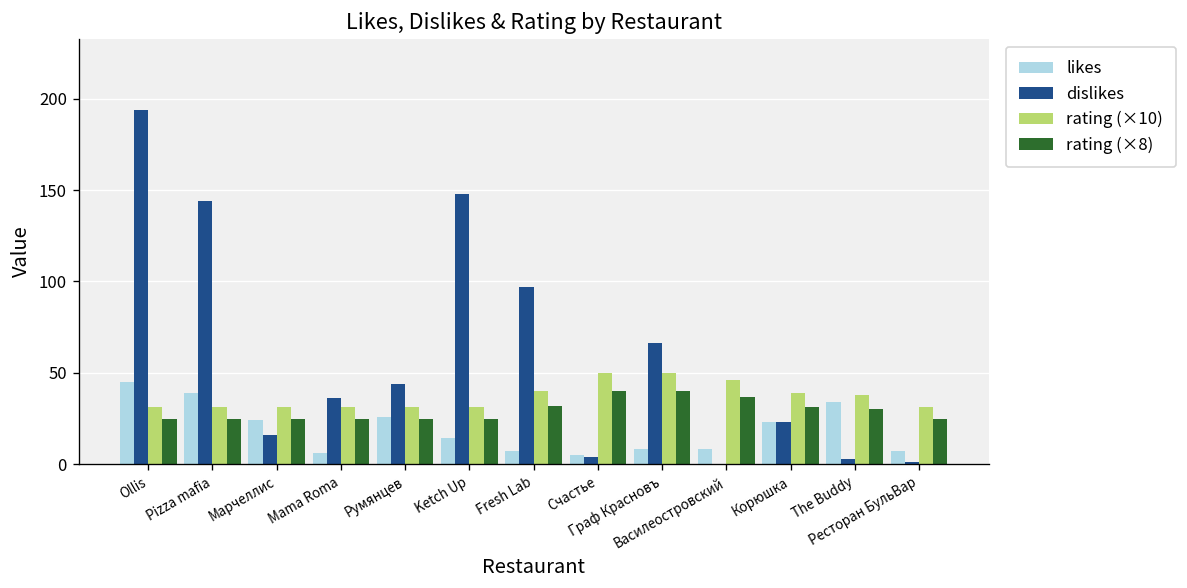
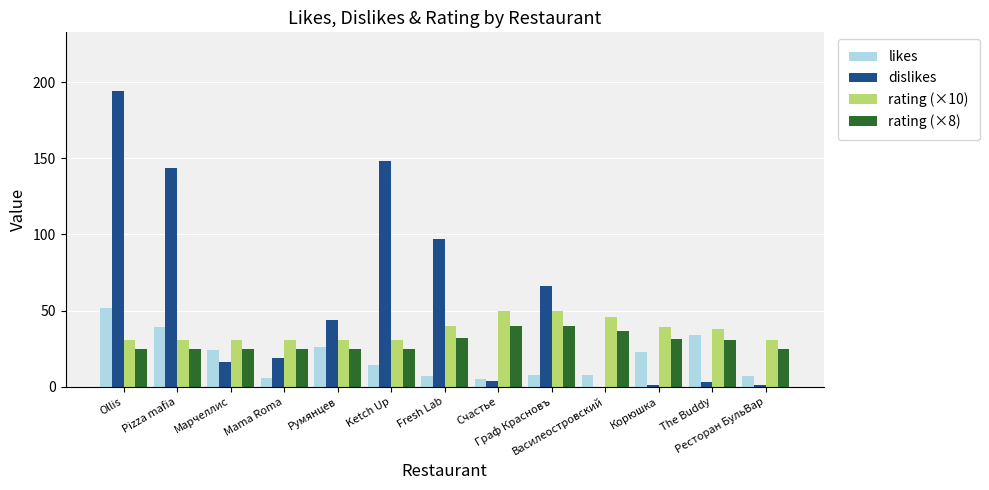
likes, Ollis: 45 -> 52
dislikes, Mama Roma: 36 -> 19
dislikes, Корюшка: 23 -> 1
